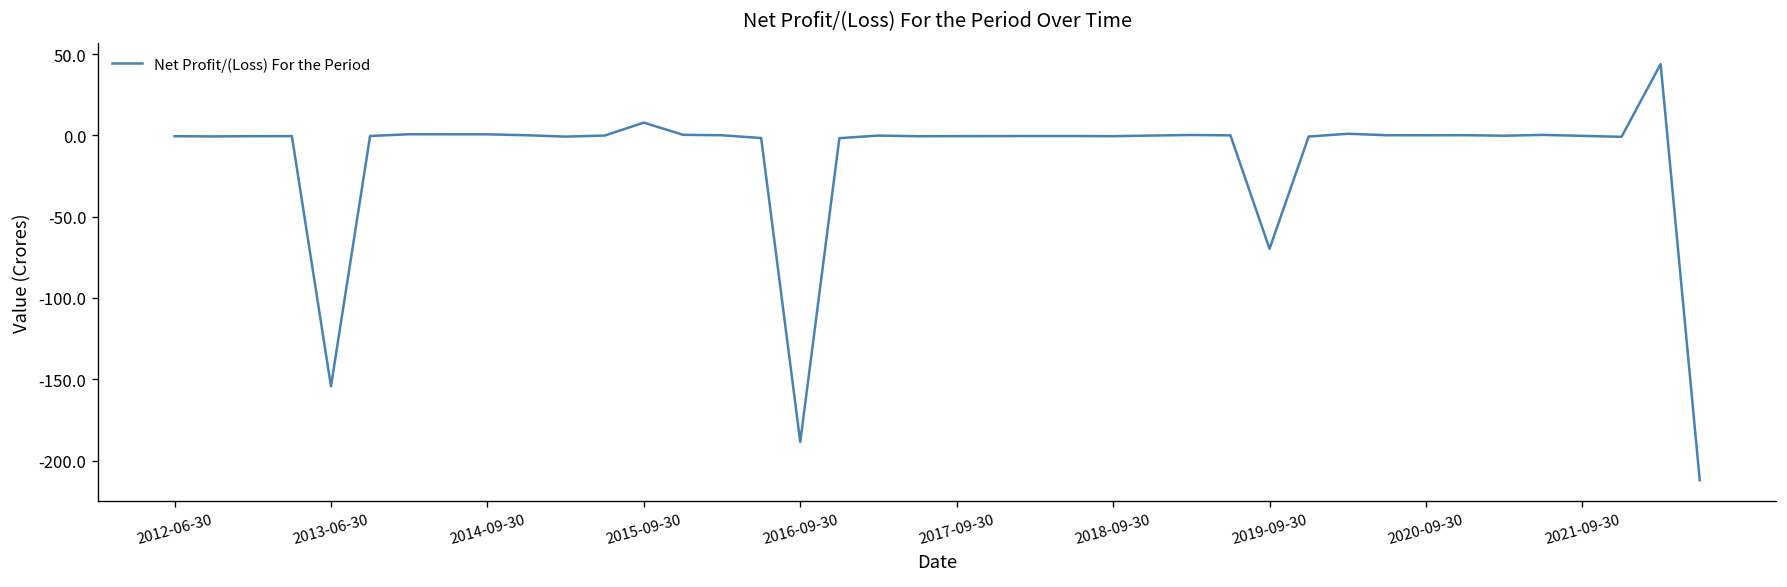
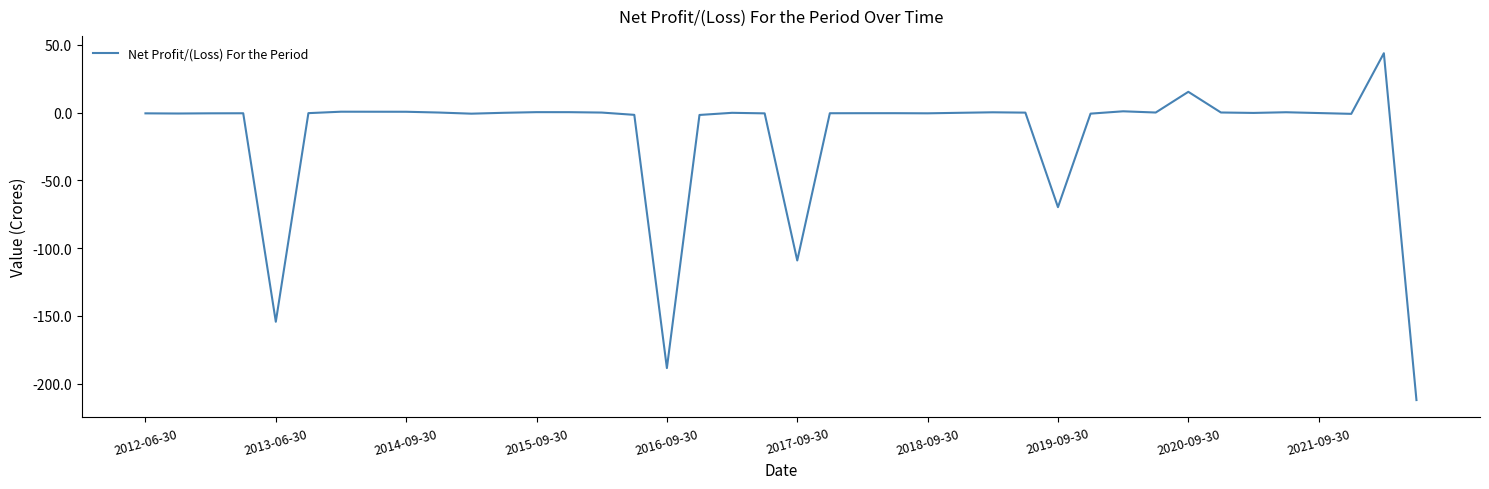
2015-09-30: 8 -> 0
2017-09-30: 0 -> -109
2020-09-30: 0 -> 15
